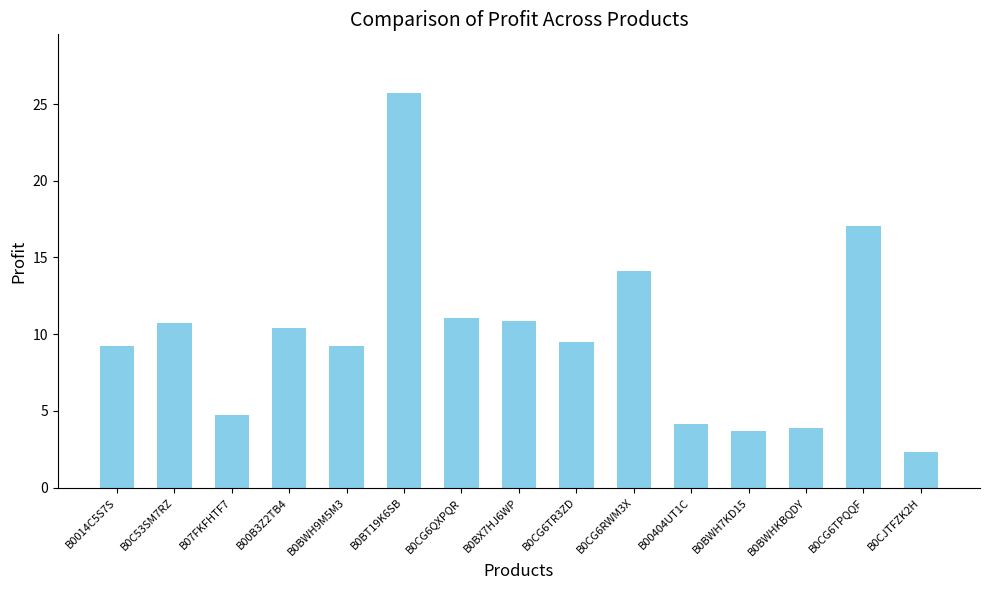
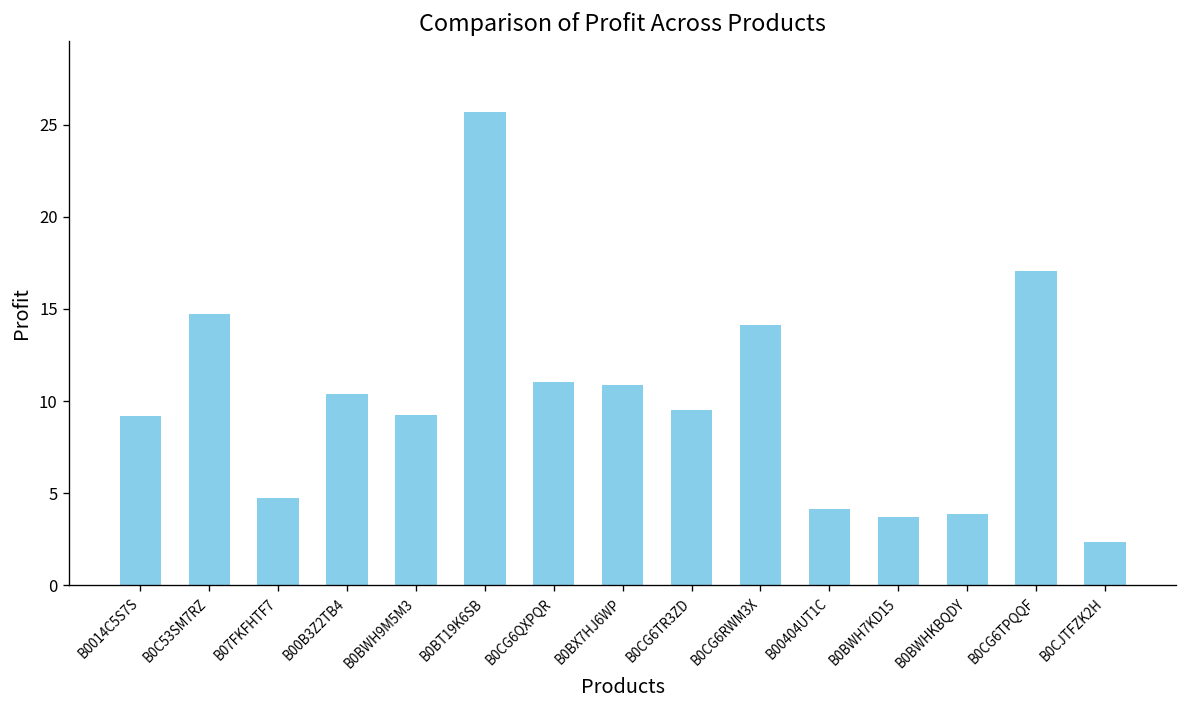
B0C53SM7RZ: 10.8 -> 14.7
